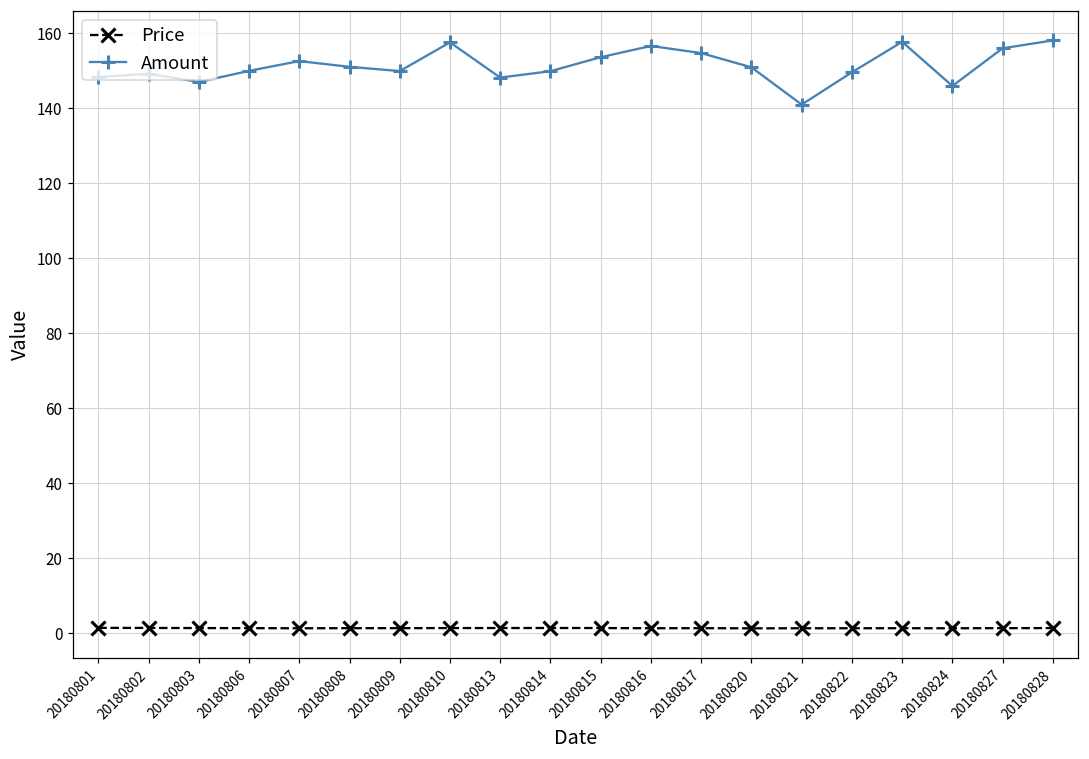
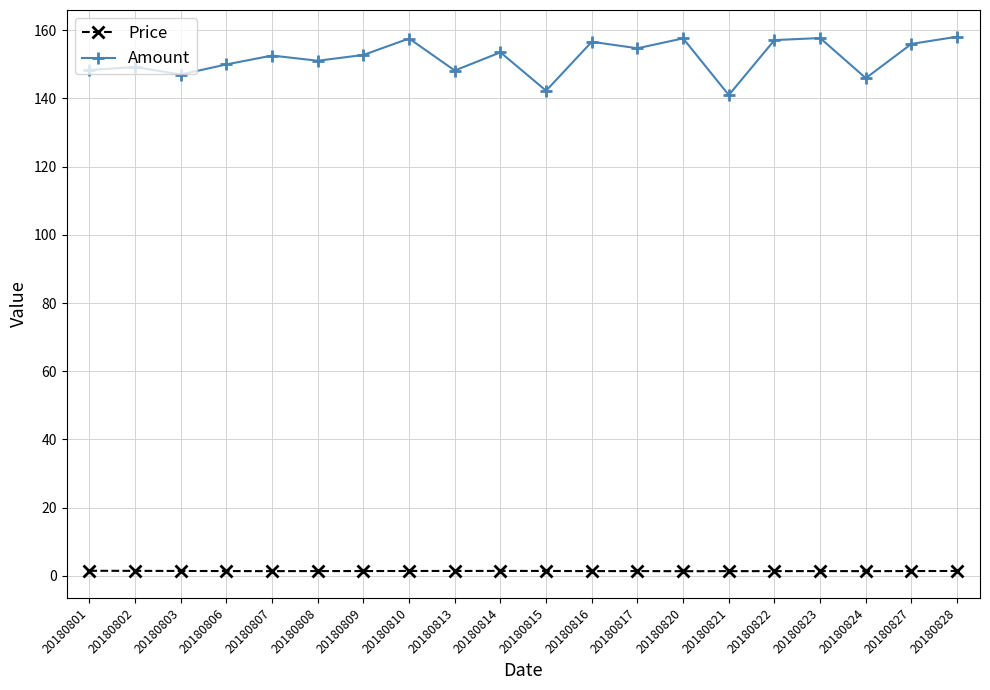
Amount, 20180809: 150 -> 153
Amount, 20180814: 150 -> 154
Amount, 20180815: 154 -> 142
Amount, 20180820: 151 -> 158
Amount, 20180822: 150 -> 157
